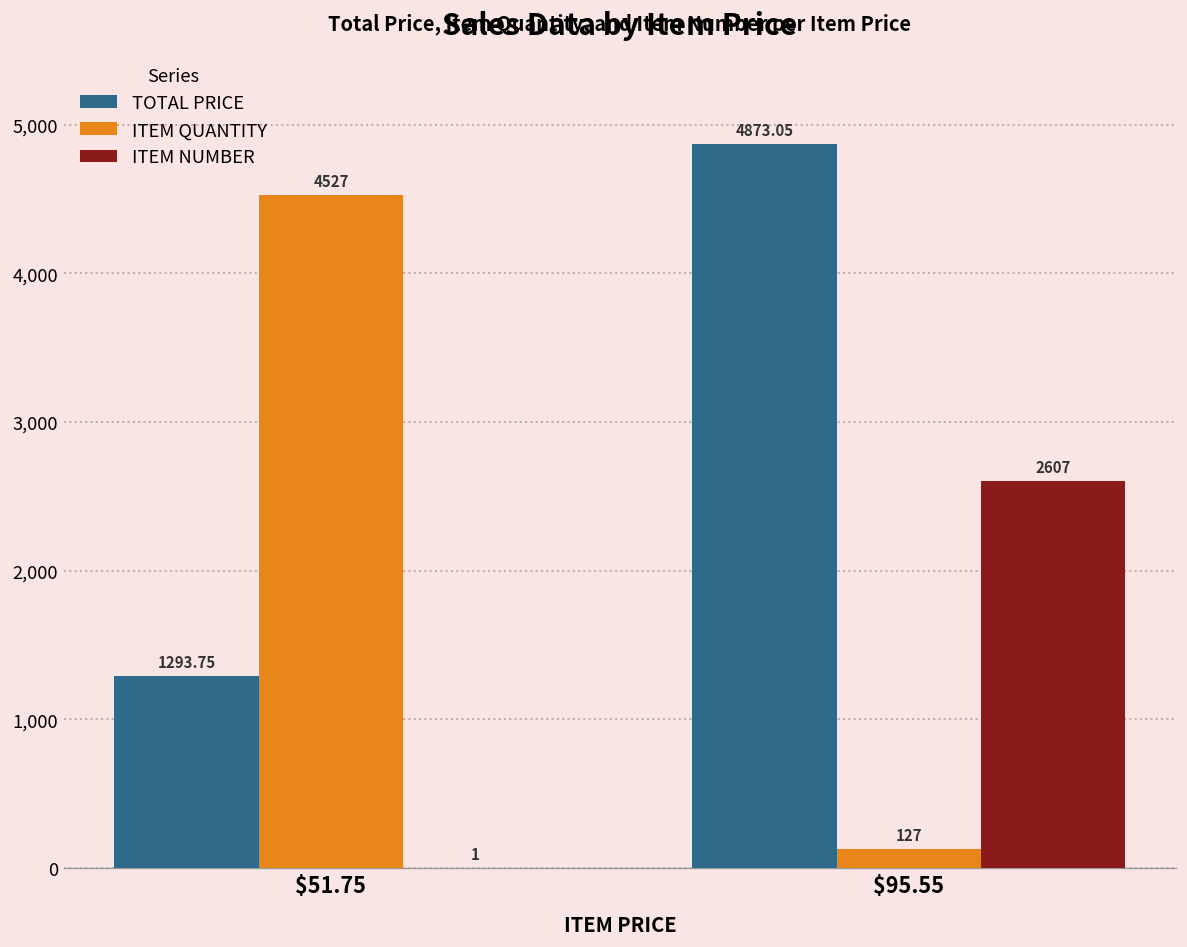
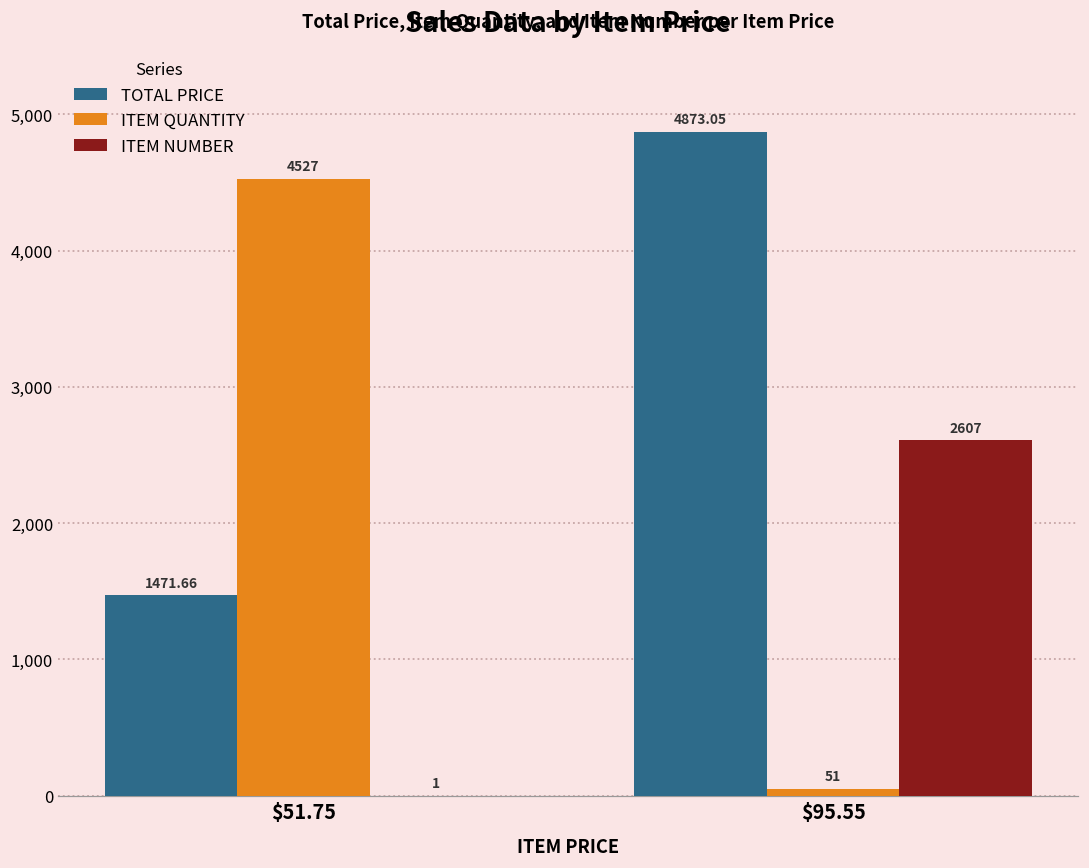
TOTAL PRICE, $51.75: 1293.75 -> 1471.66
ITEM QUANTITY, $95.55: 127 -> 51
